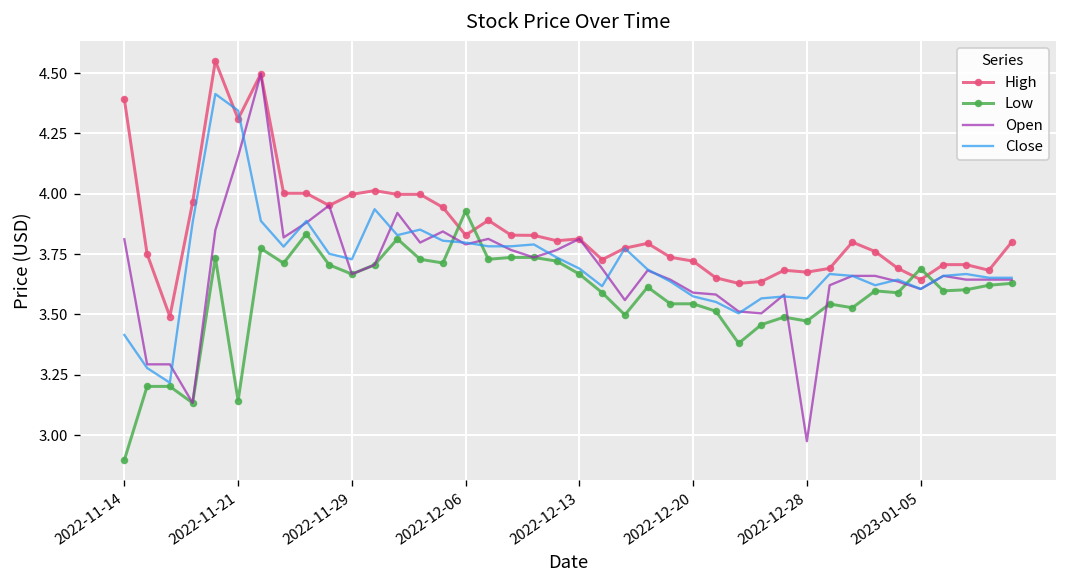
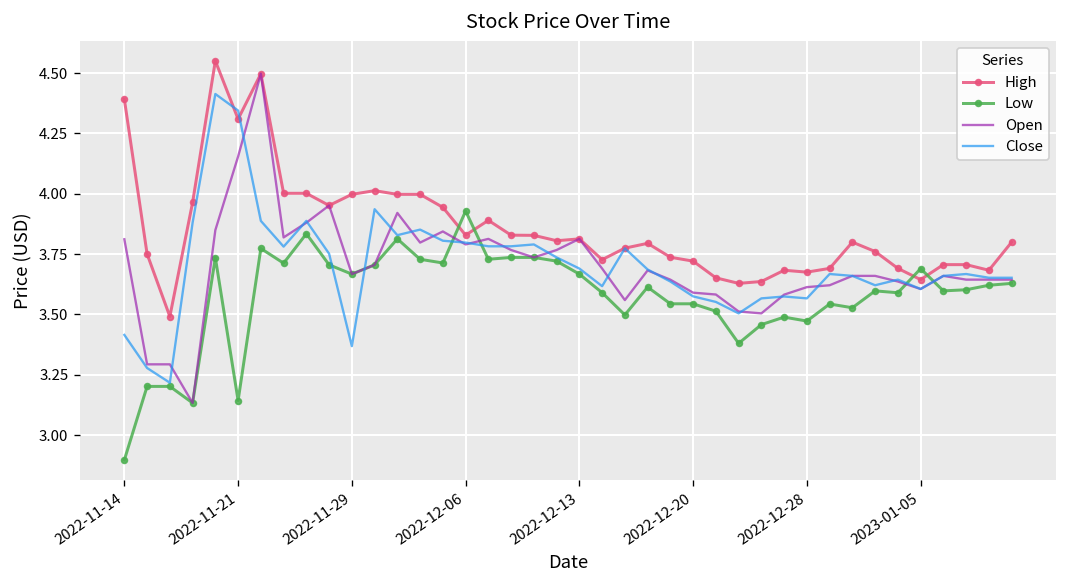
Close, 2022-11-29: 3.73 -> 3.37
Open, 2022-12-28: 2.97 -> 3.61
